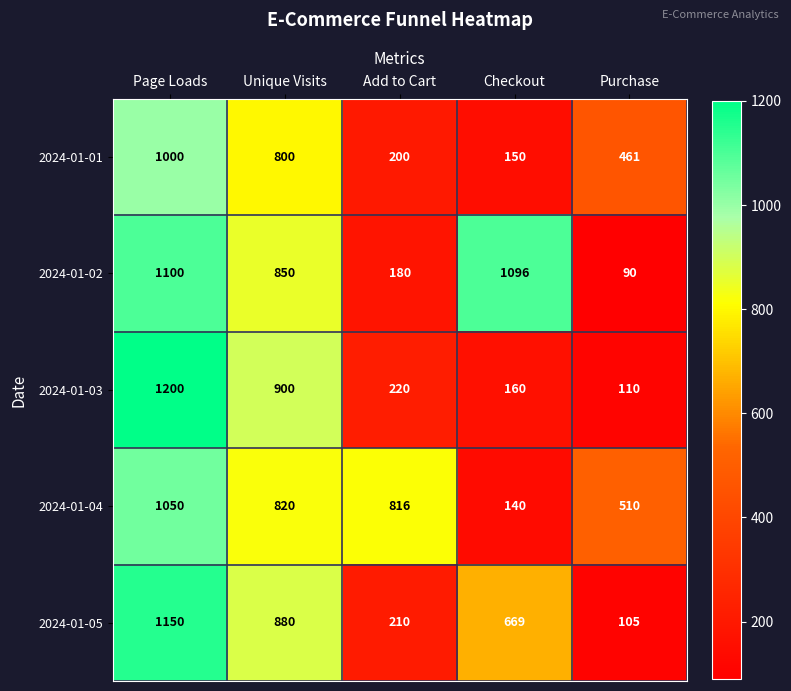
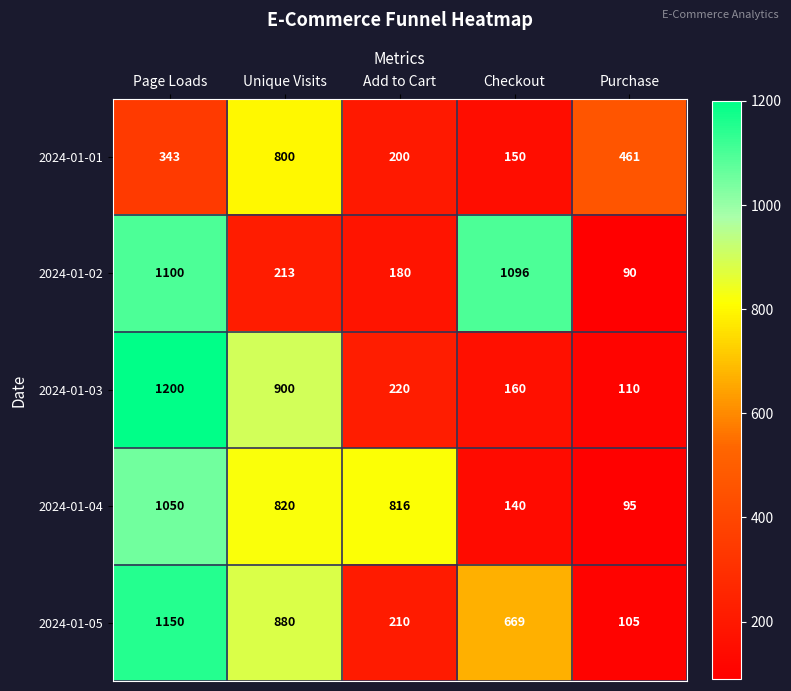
2024-01-01, Page Loads: 1000 -> 343
2024-01-02, Unique Visits: 850 -> 213
2024-01-04, Purchase: 510 -> 95
